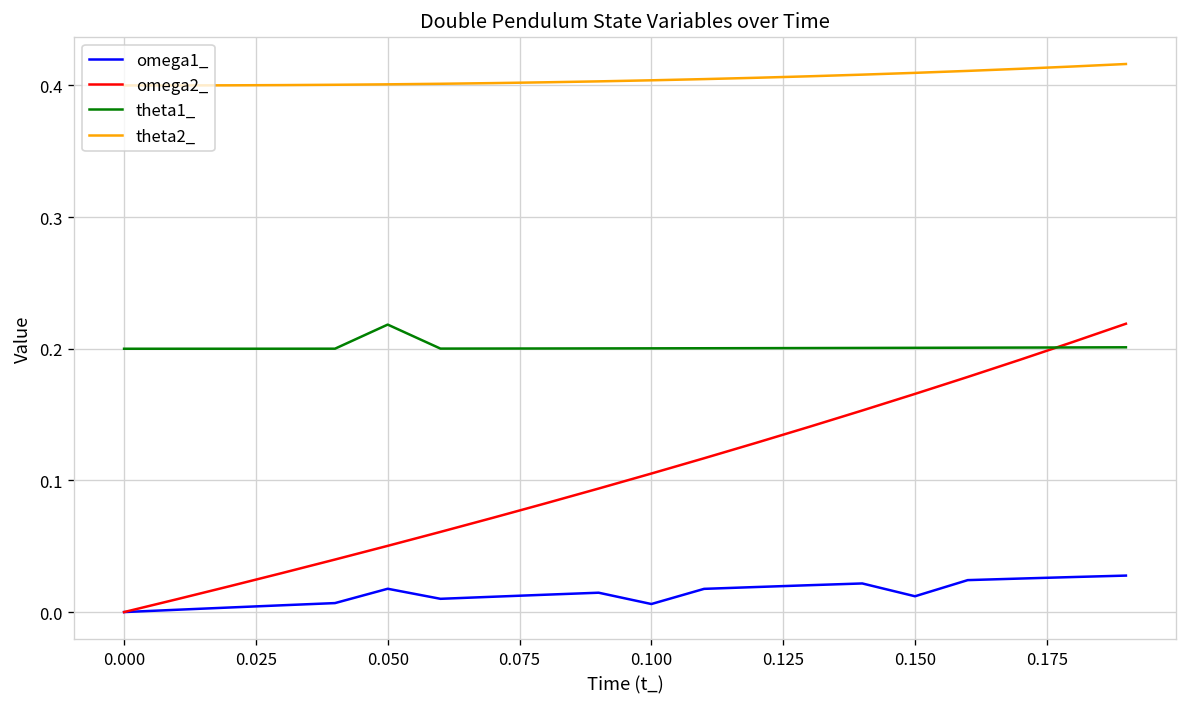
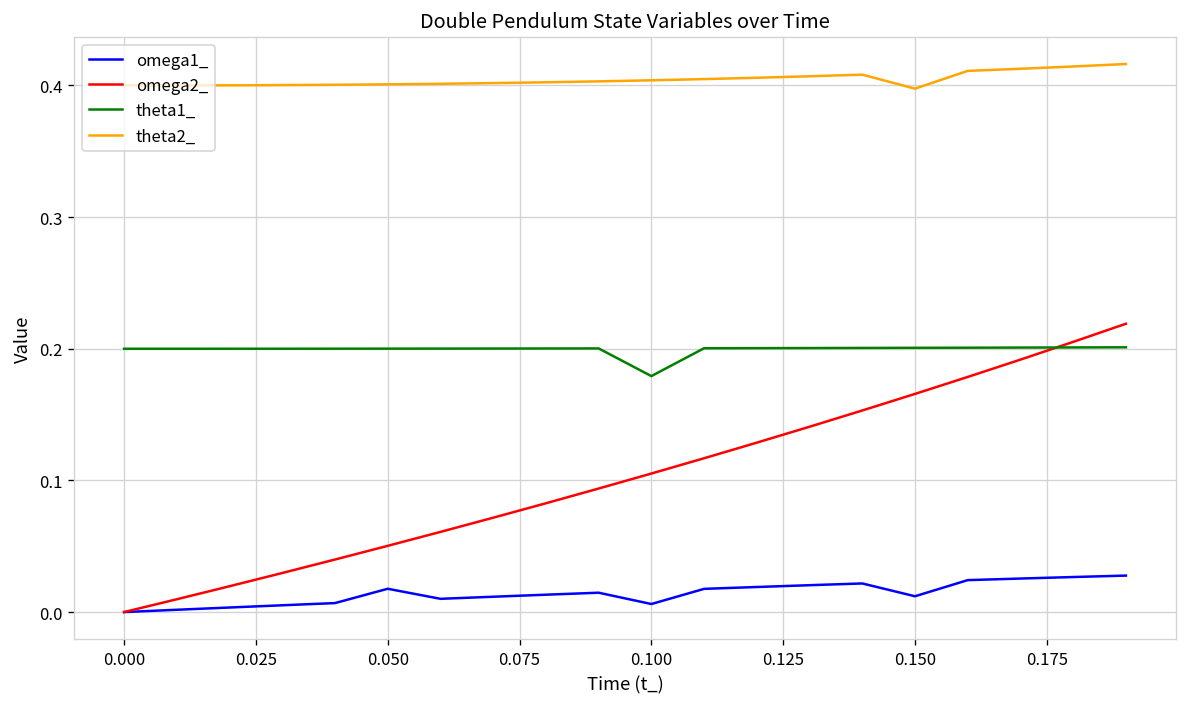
theta1_, 0.050: 0.218 -> 0.200
theta1_, 0.100: 0.200 -> 0.179
theta2_, 0.150: 0.410 -> 0.398
